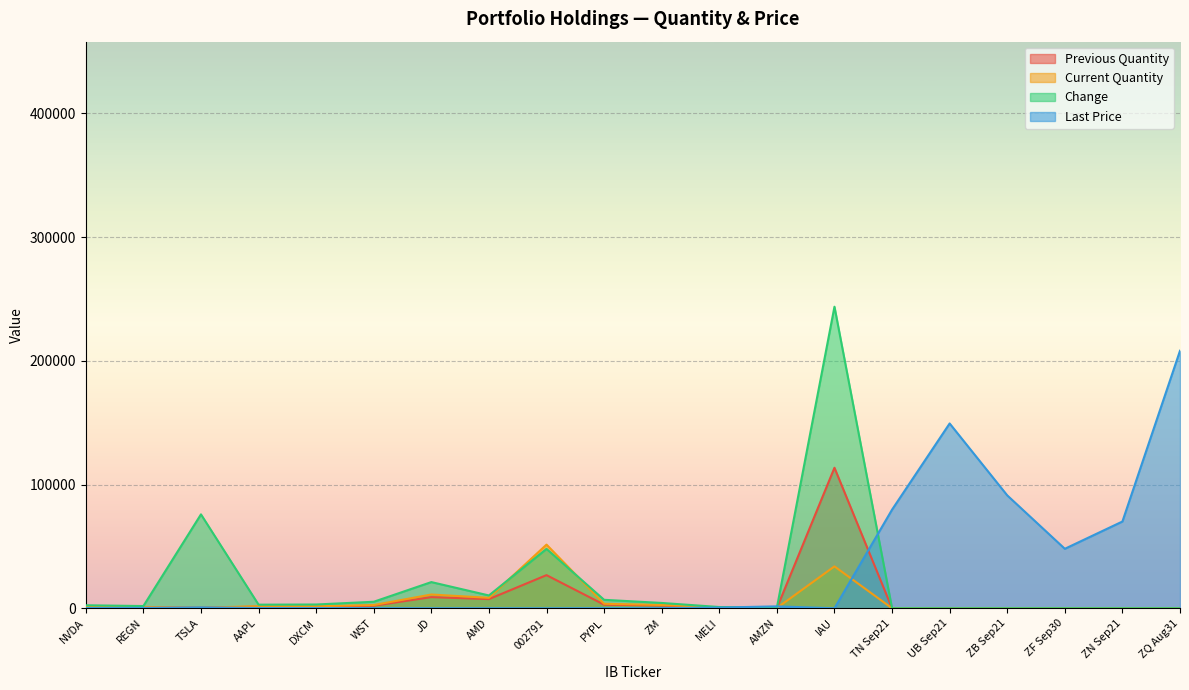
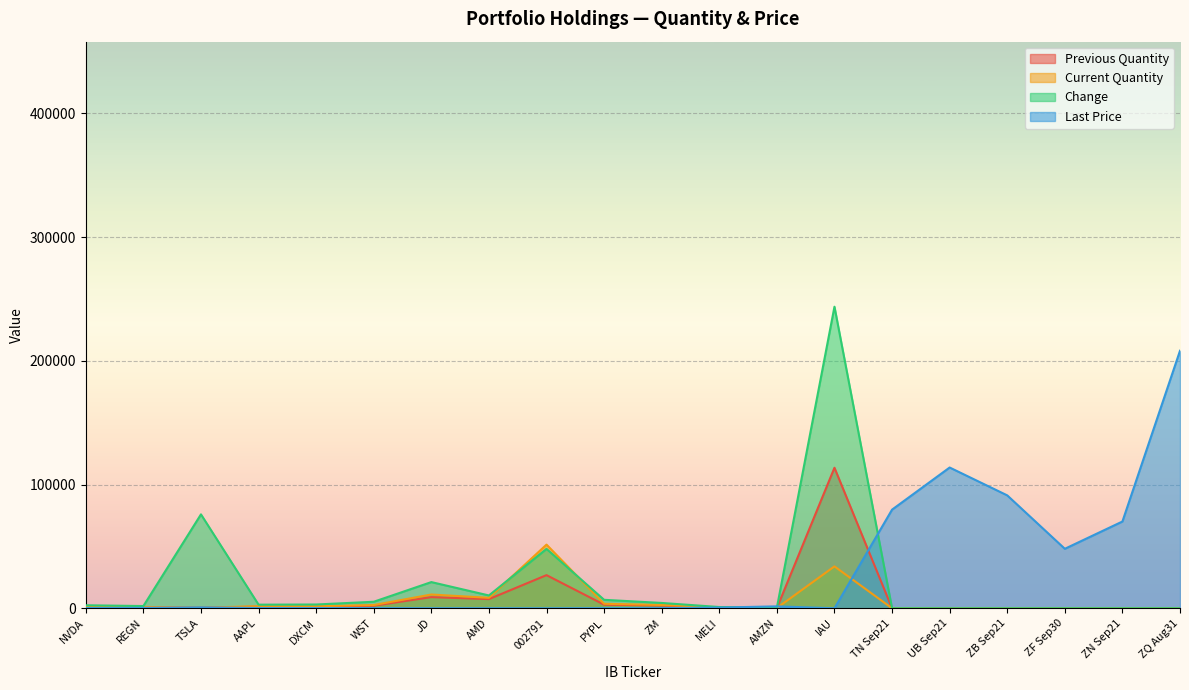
Last Price, UB Sep21: 149000 -> 114000
